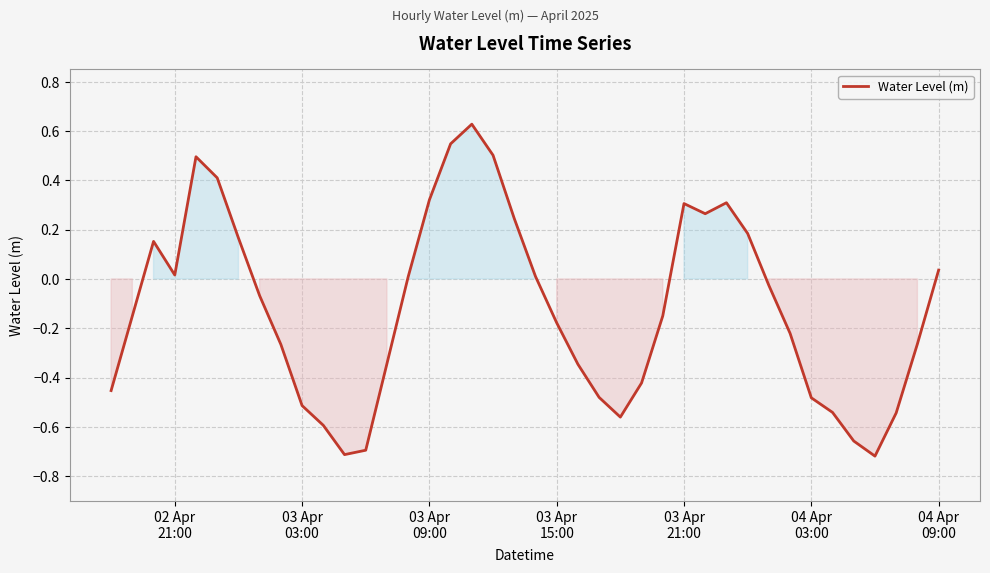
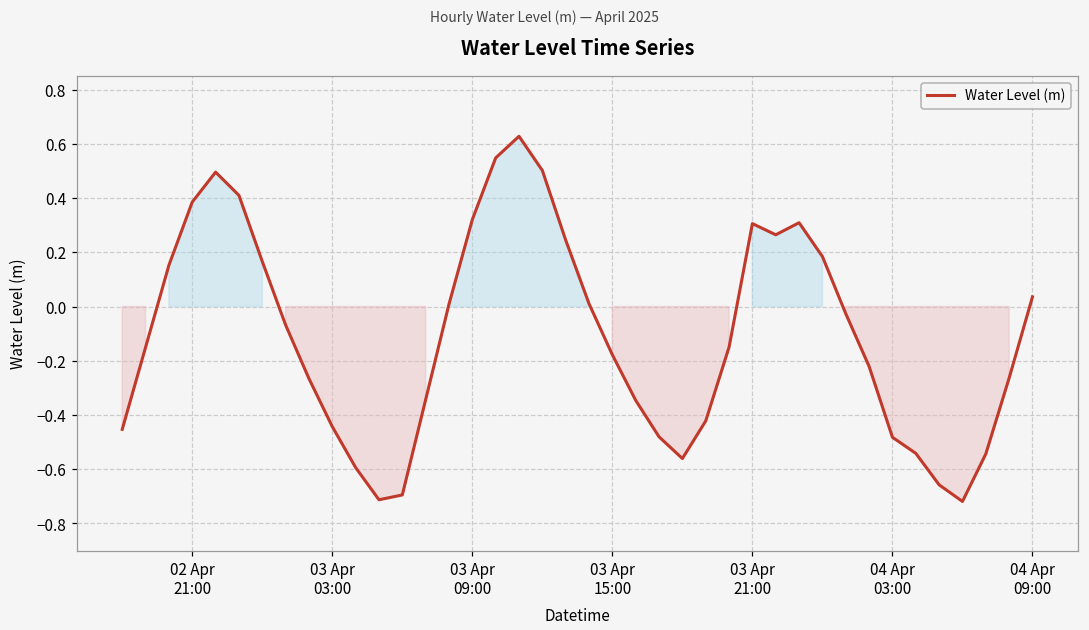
02 Apr 21:00: 0.02 -> 0.39
03 Apr 03:00: -0.51 -> -0.44
